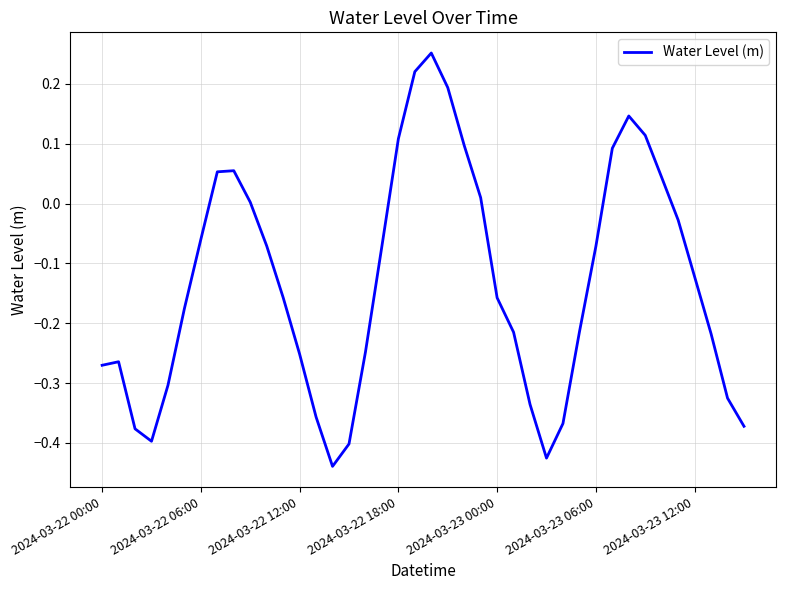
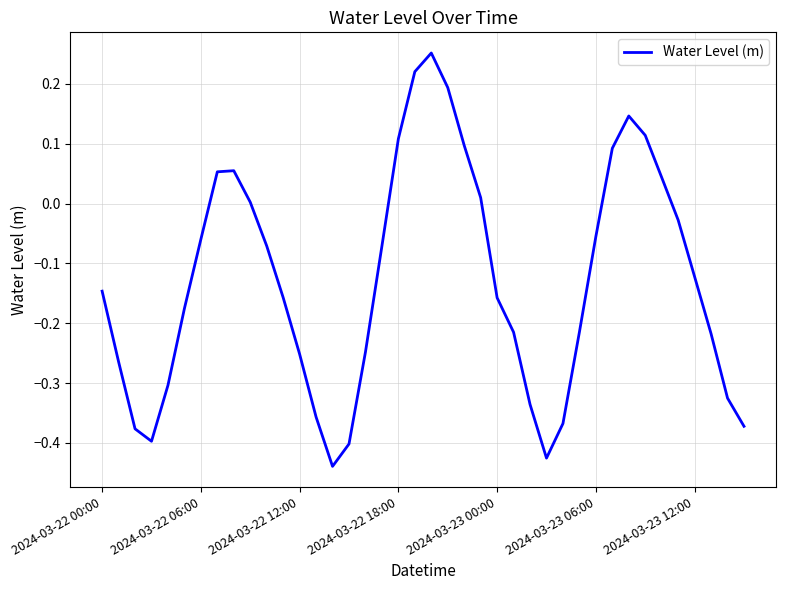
2024-03-22 00:00: -0.27 -> -0.15
2024-03-23 06:00: -0.07 -> -0.06
